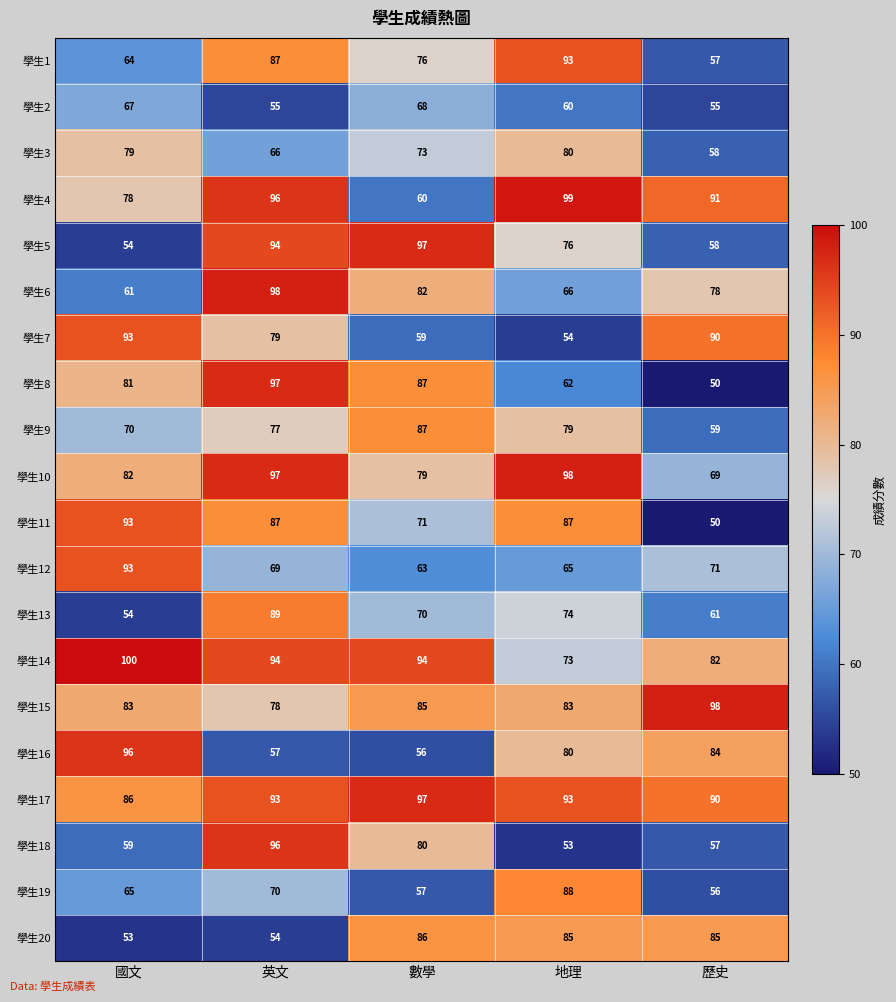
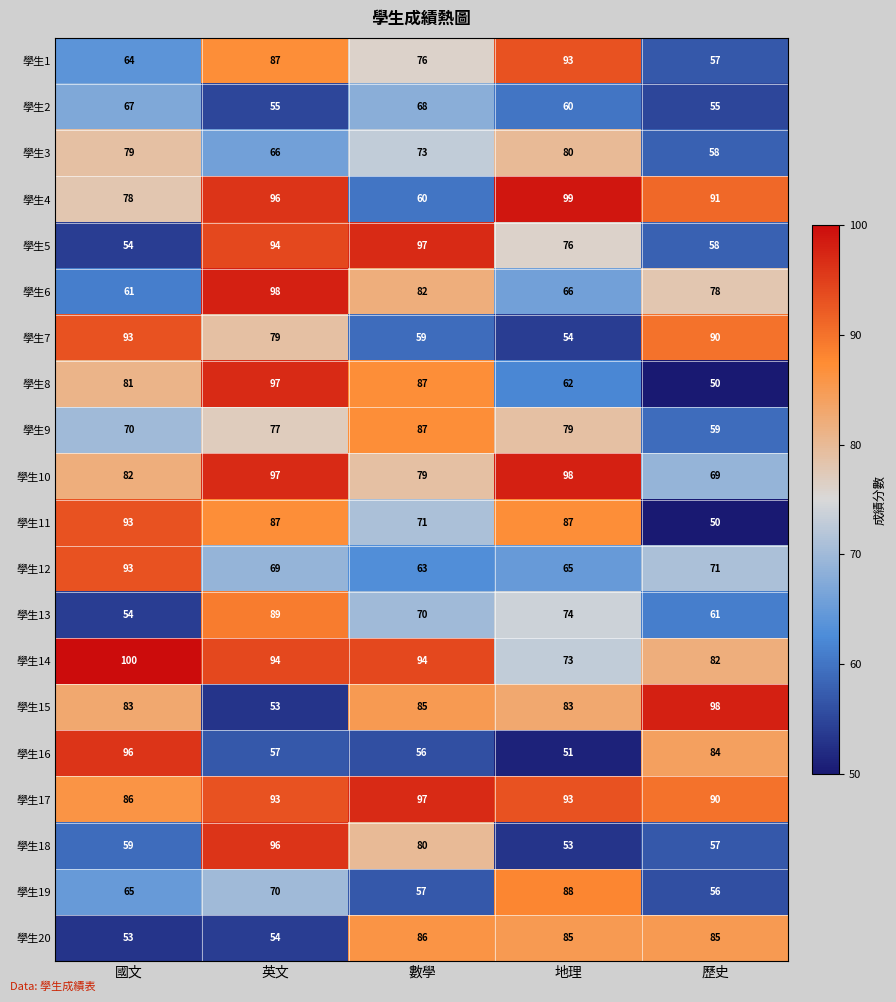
學生15, 英文: 78 -> 53
學生16, 地理: 80 -> 51
